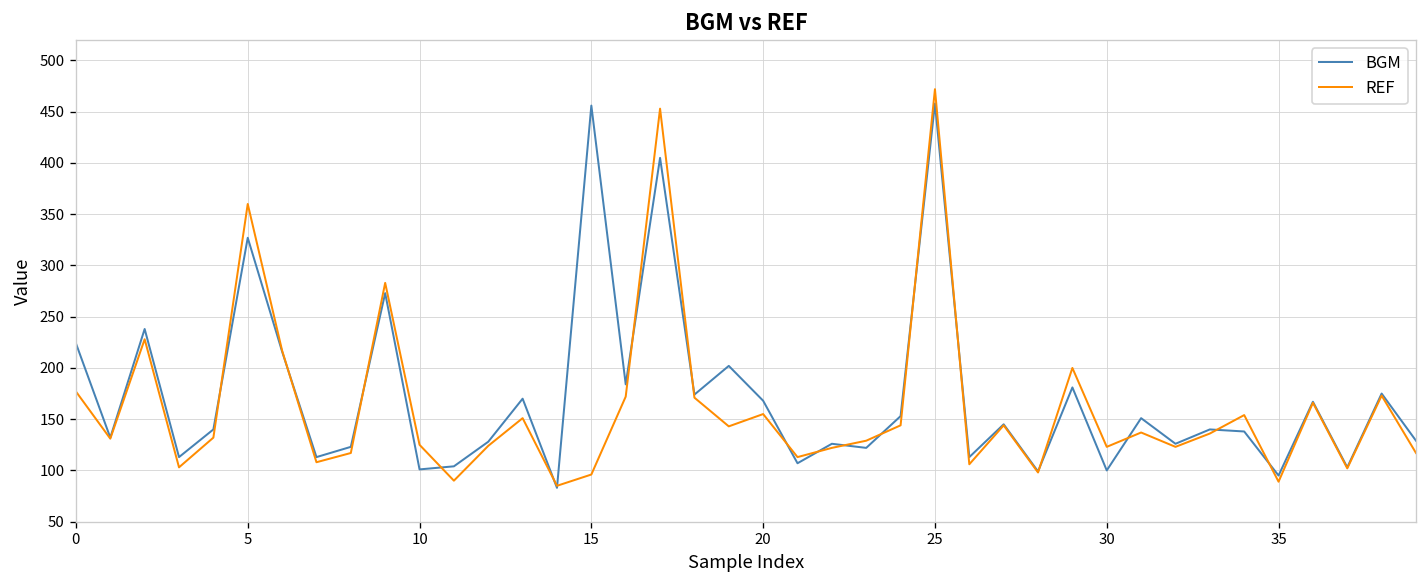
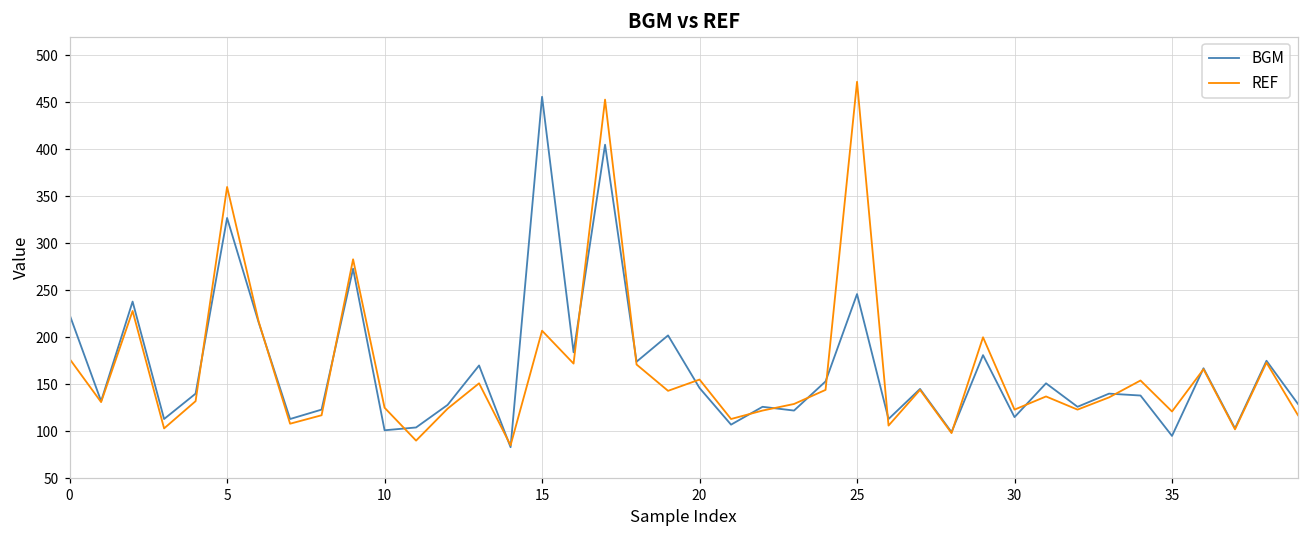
REF, 15: 100 -> 210
BGM, 20: 170 -> 150
BGM, 25: 460 -> 250
BGM, 30: 100 -> 120
REF, 35: 90 -> 120
